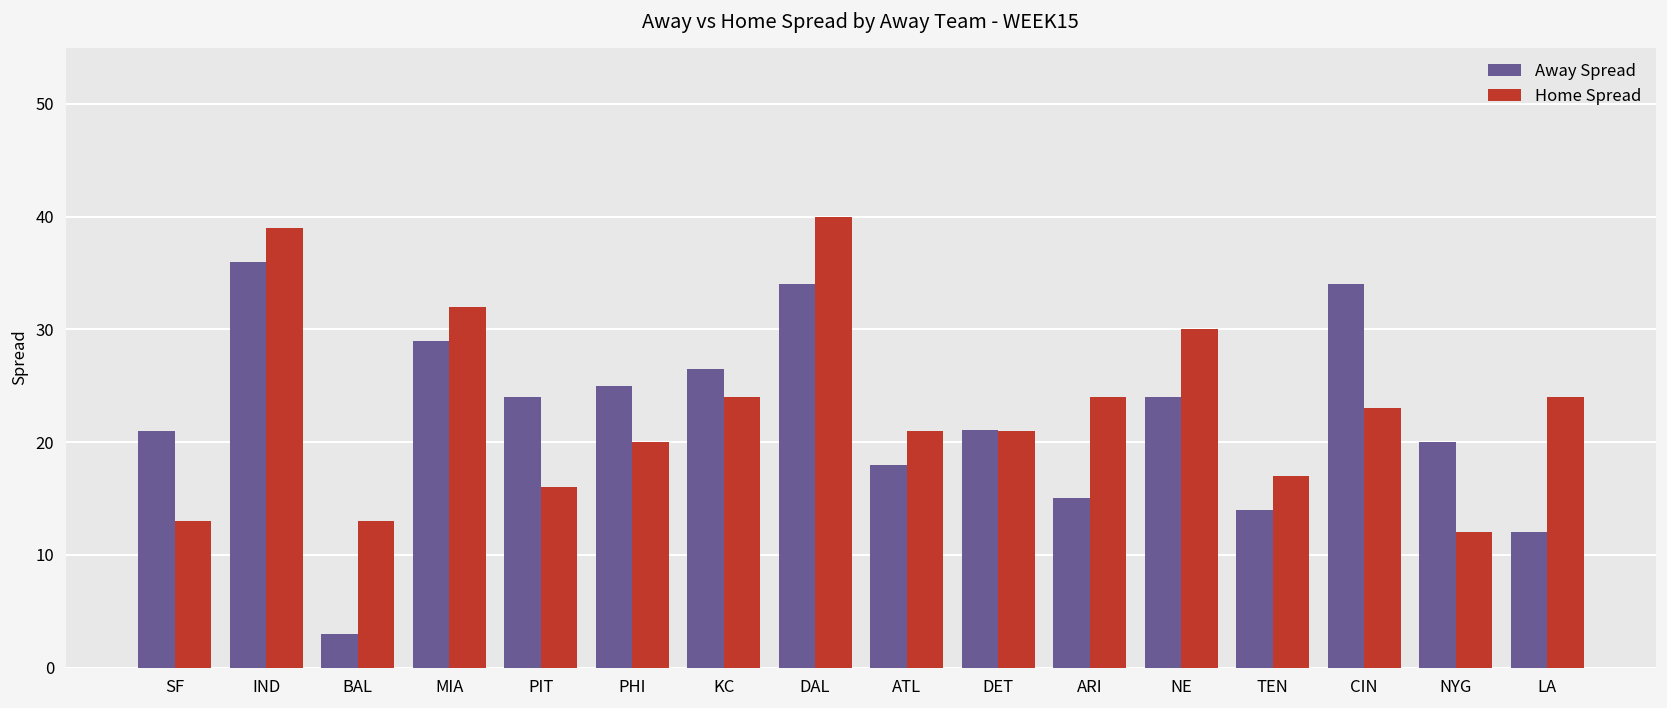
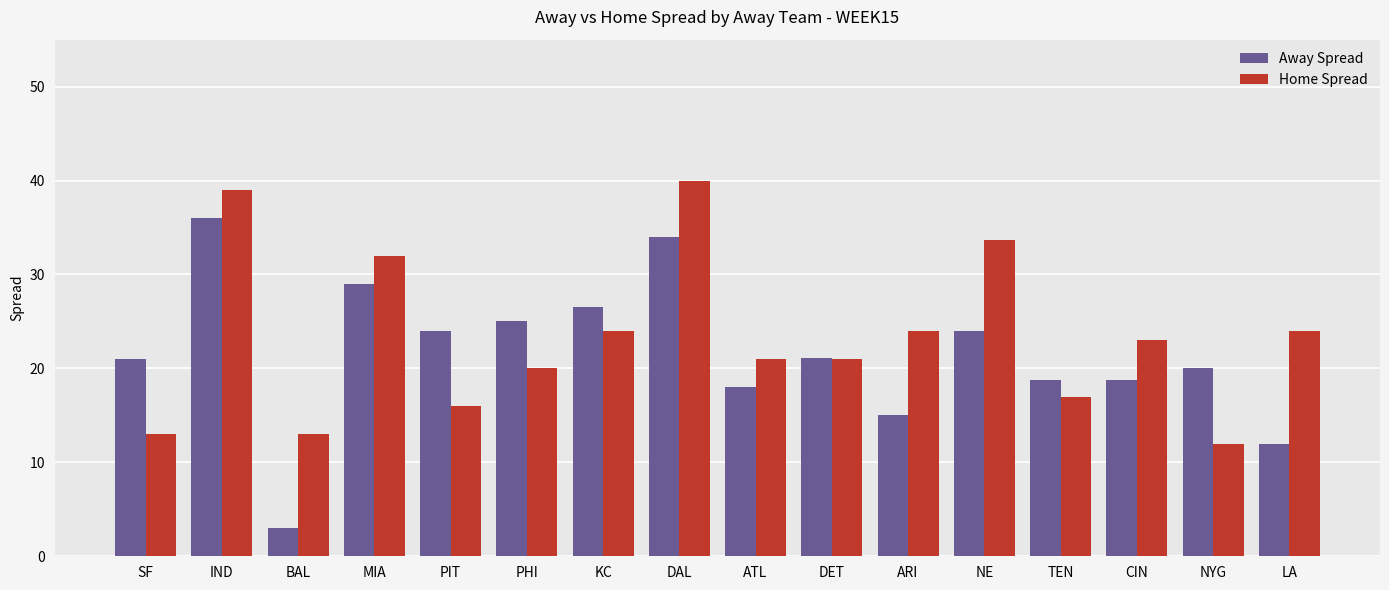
Home Spread, NE: 30 -> 34
Away Spread, TEN: 14 -> 19
Away Spread, CIN: 34 -> 19
